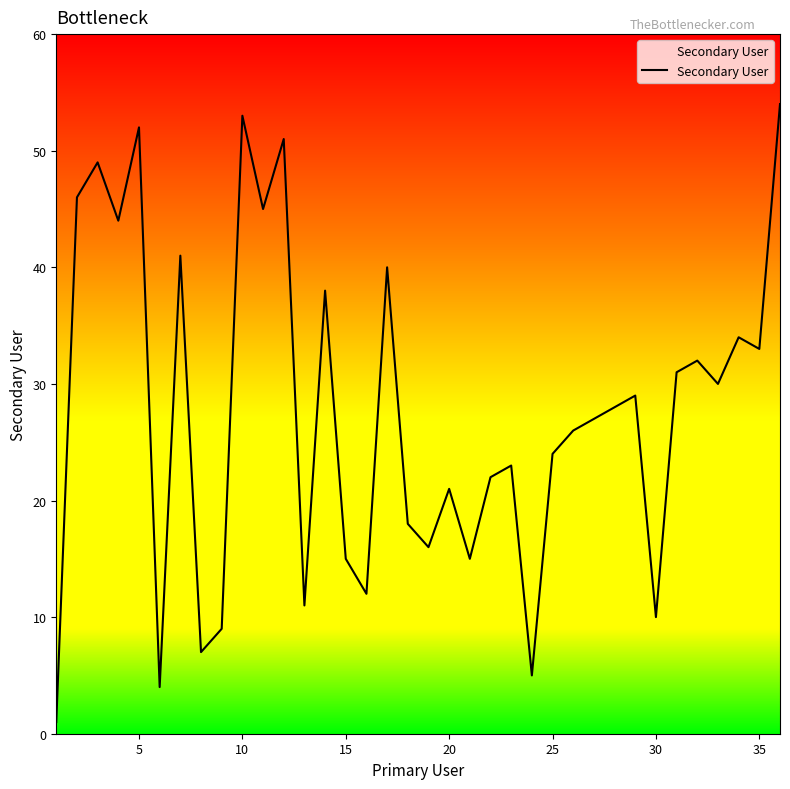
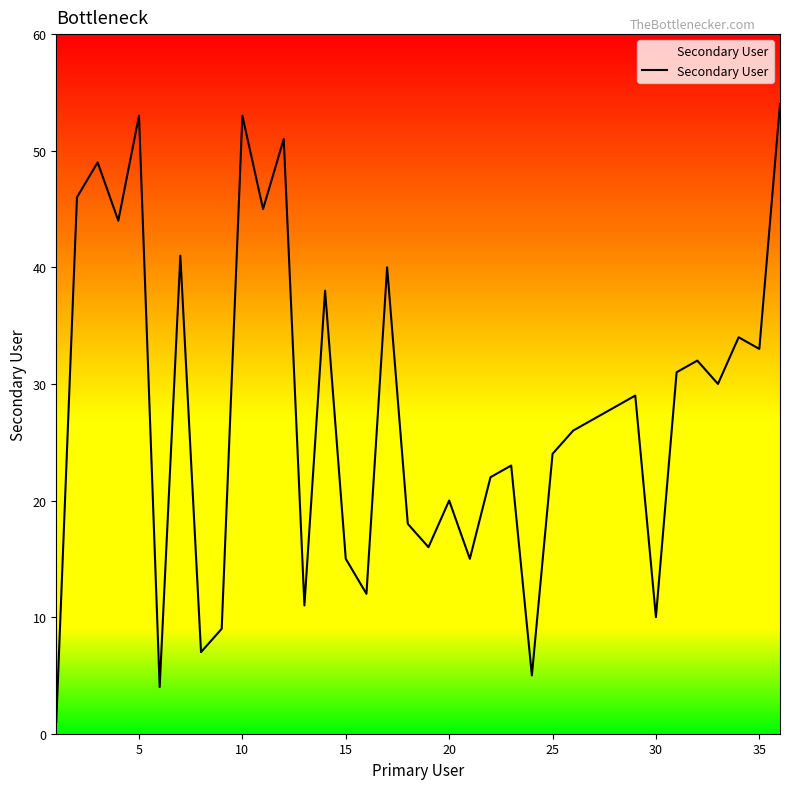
5: 52 -> 53
20: 21 -> 20
